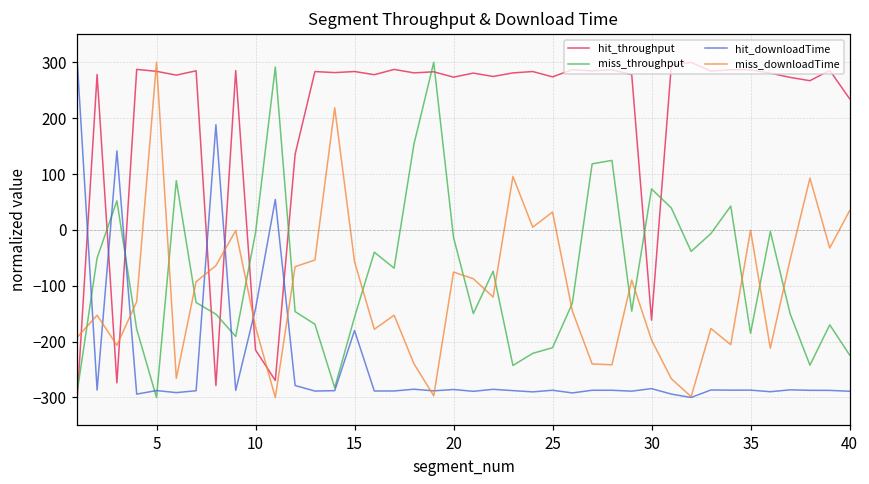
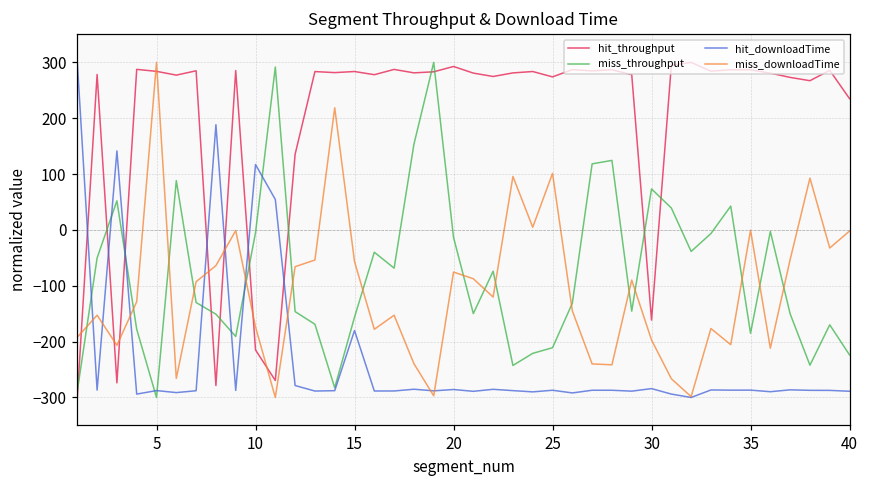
hit_downloadTime, 10: -140 -> 120
hit_throughput, 20: 270 -> 290
miss_downloadTime, 25: 30 -> 100
miss_downloadTime, 40: 30 -> 0
